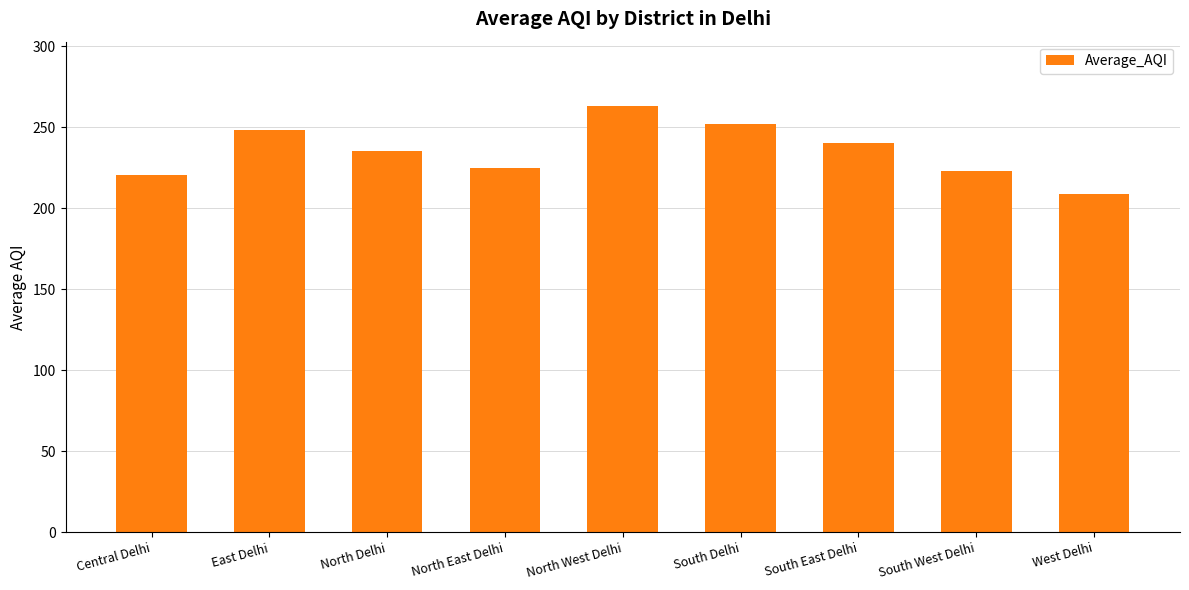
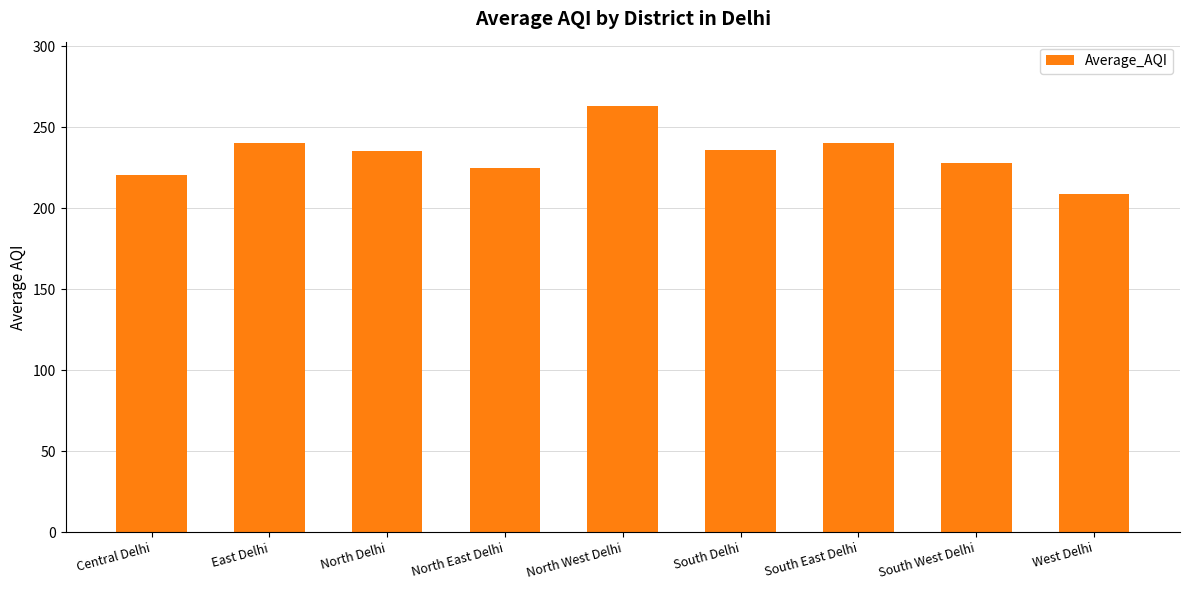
East Delhi: 249 -> 240
South Delhi: 252 -> 236
South West Delhi: 223 -> 228
